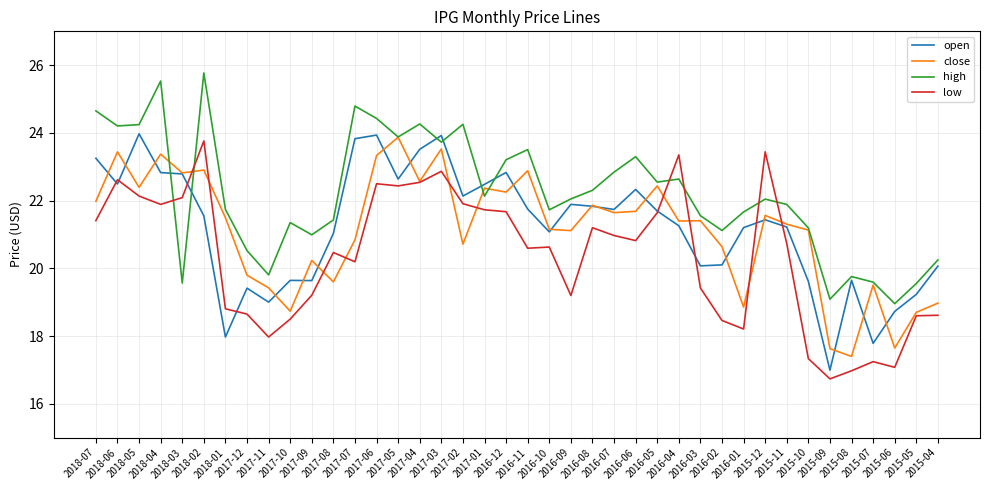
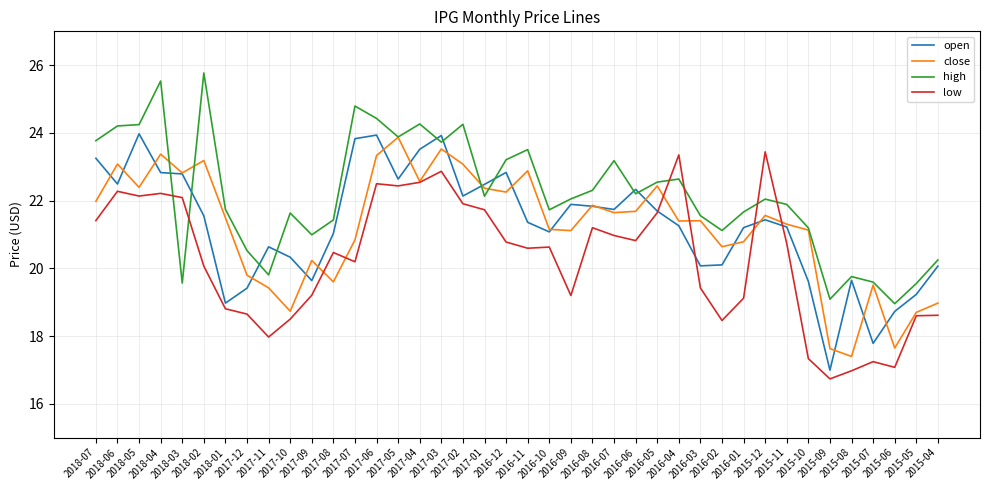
high, 2018-07: 24.7 -> 23.8
close, 2018-06: 23.4 -> 23.1
low, 2018-06: 22.6 -> 22.3
low, 2018-04: 21.9 -> 22.2
close, 2018-02: 22.9 -> 23.2
low, 2018-02: 23.8 -> 20.1
open, 2018-01: 18.0 -> 19.0
open, 2017-11: 19.0 -> 20.6
open, 2017-10: 19.6 -> 20.3
high, 2017-10: 21.4 -> 21.6
close, 2017-02: 20.7 -> 23.1
low, 2016-12: 21.7 -> 20.8
open, 2016-11: 21.7 -> 21.4
high, 2016-07: 22.8 -> 23.2
high, 2016-06: 23.3 -> 22.2
close, 2016-01: 18.9 -> 20.8
low, 2016-01: 18.2 -> 19.1
